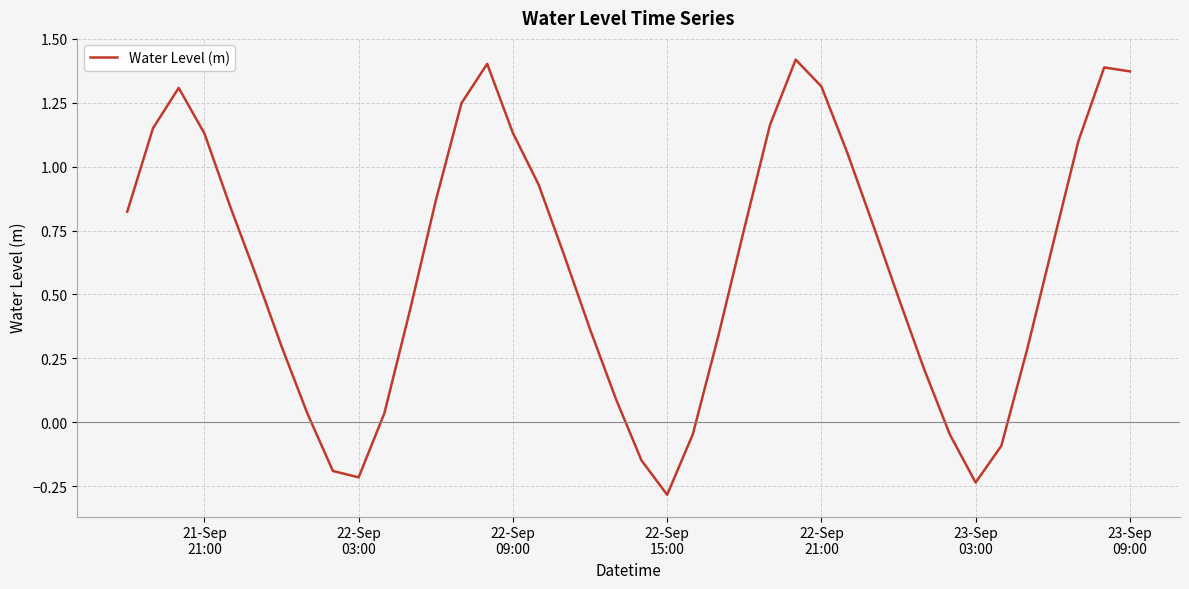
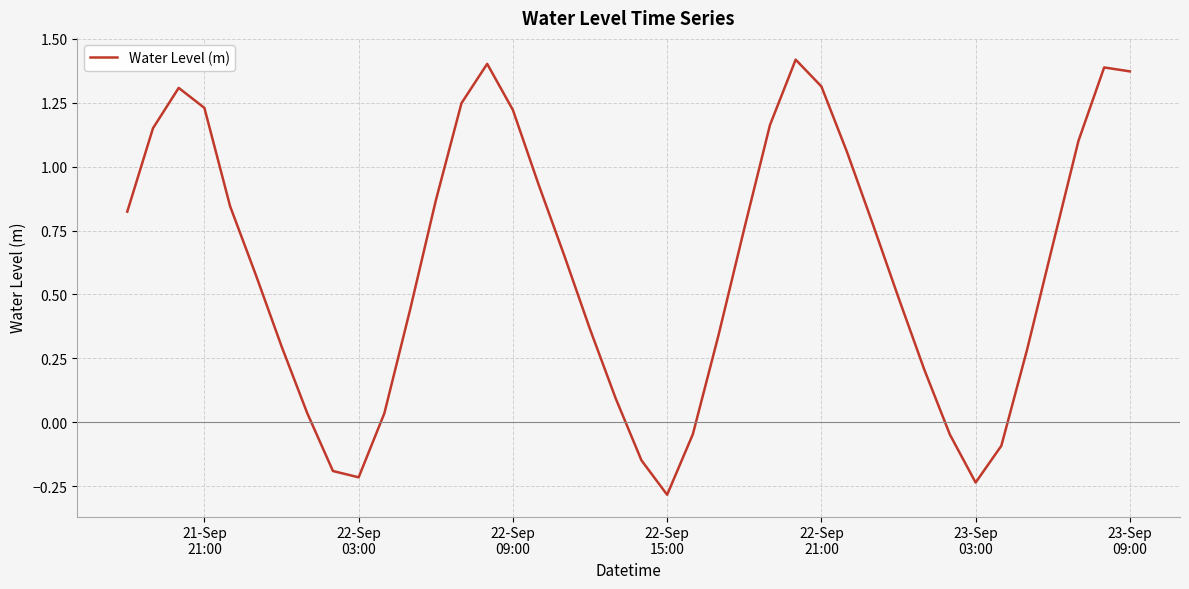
21-Sep 21:00: 1.13 -> 1.23
22-Sep 09:00: 1.13 -> 1.22
